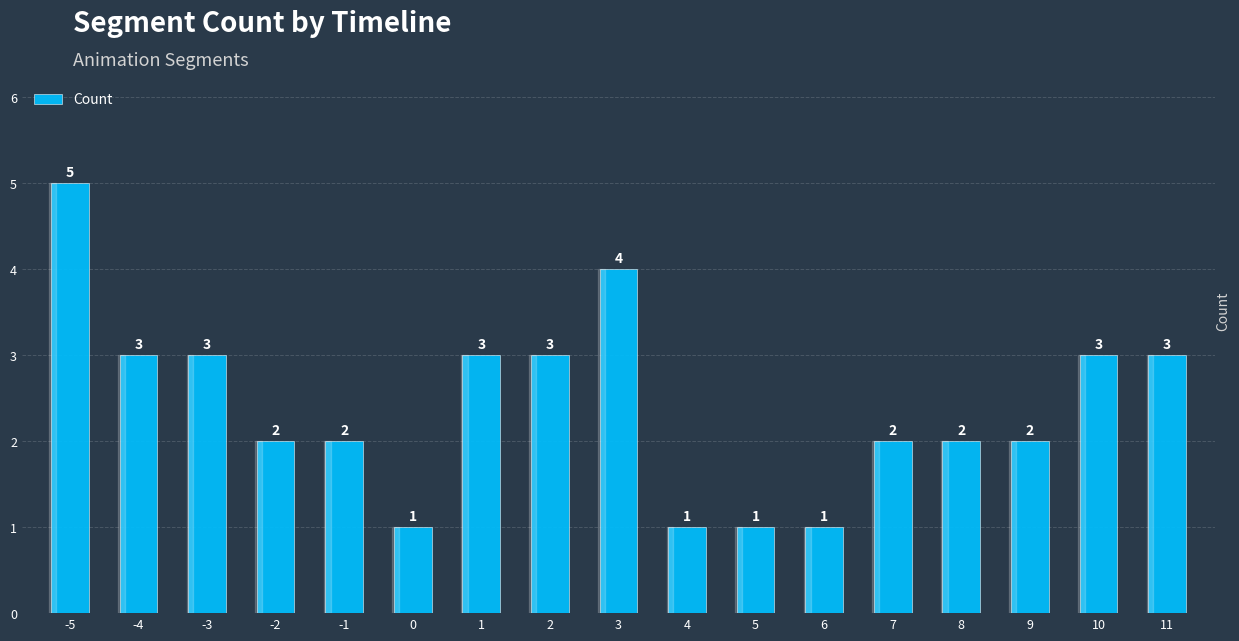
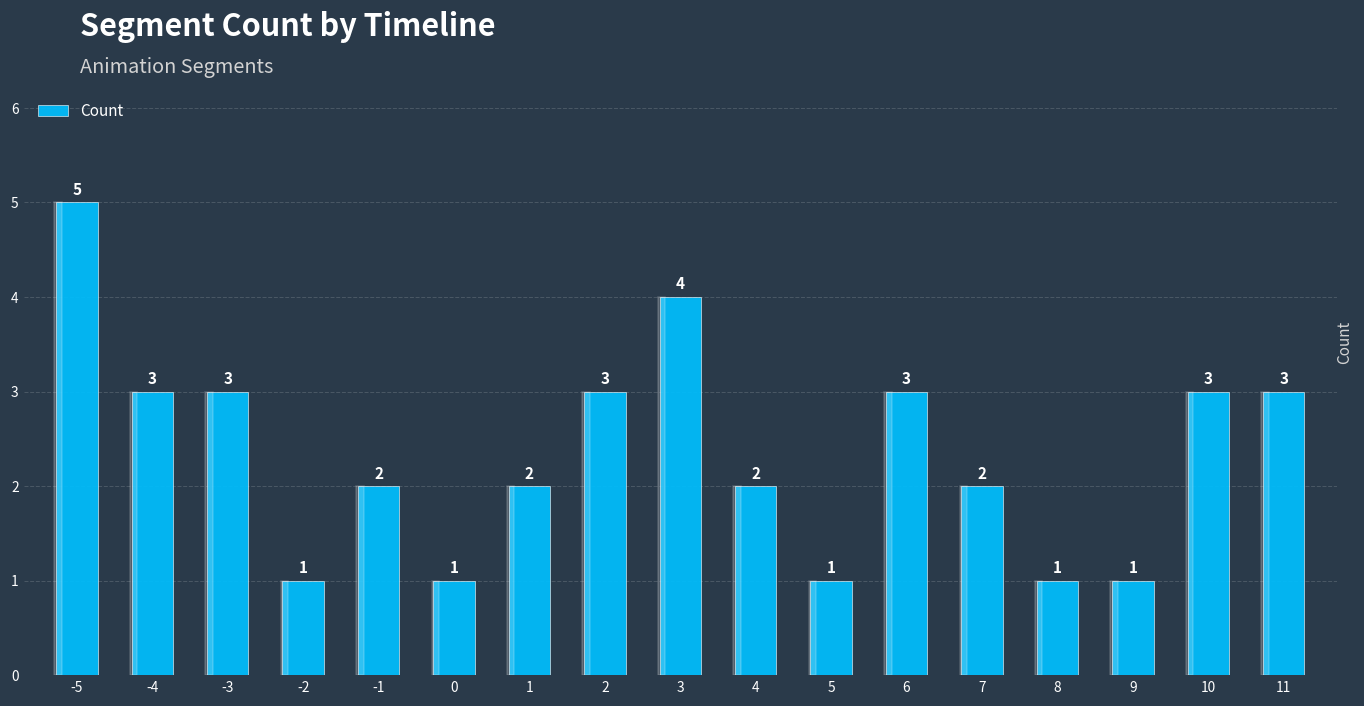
-2: 2 -> 1
1: 3 -> 2
4: 1 -> 2
6: 1 -> 3
8: 2 -> 1
9: 2 -> 1
